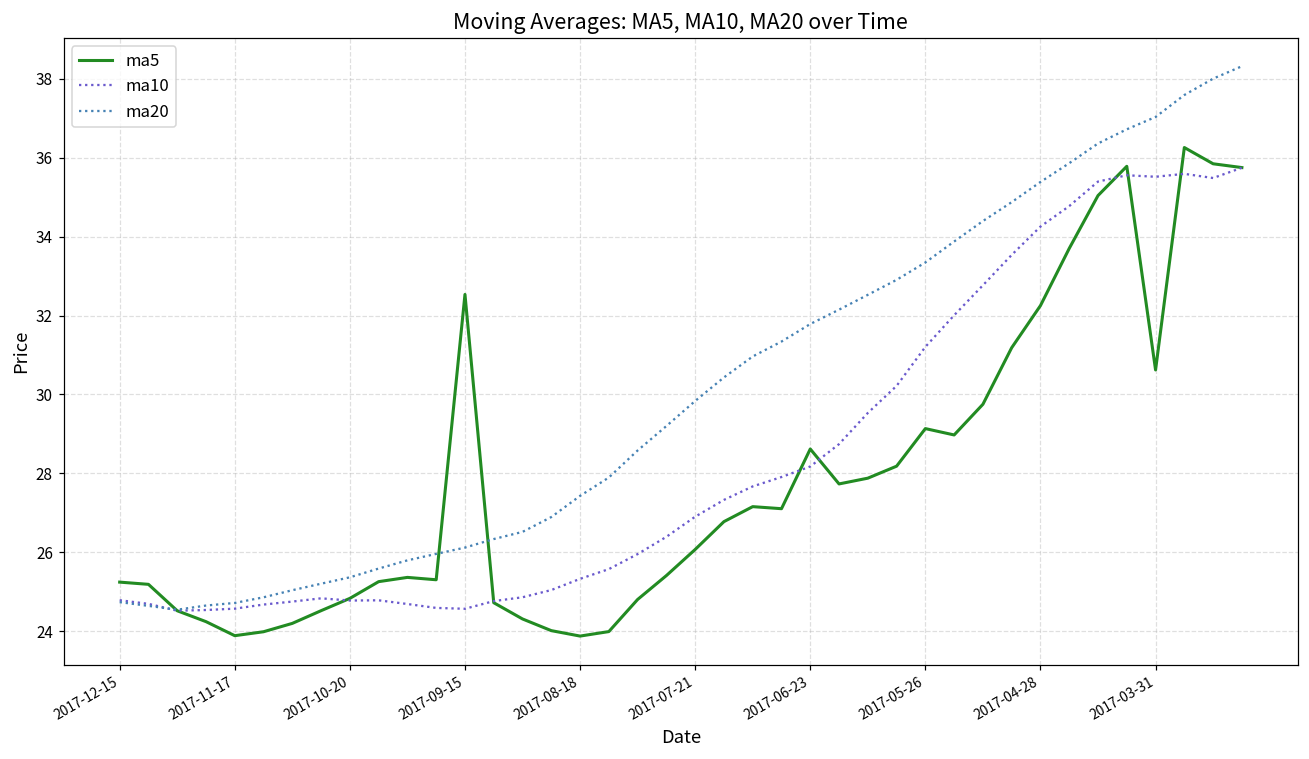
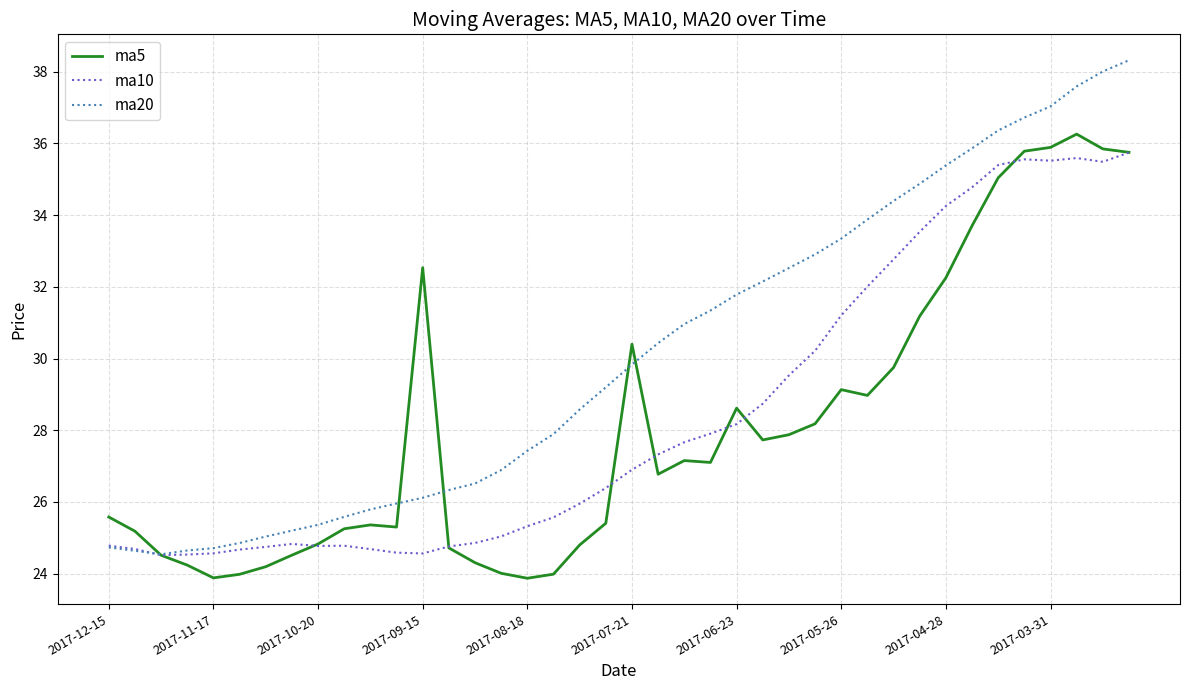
ma5, 2017-12-15: 25.2 -> 25.6
ma5, 2017-07-21: 26.1 -> 30.4
ma5, 2017-03-31: 30.6 -> 35.9
